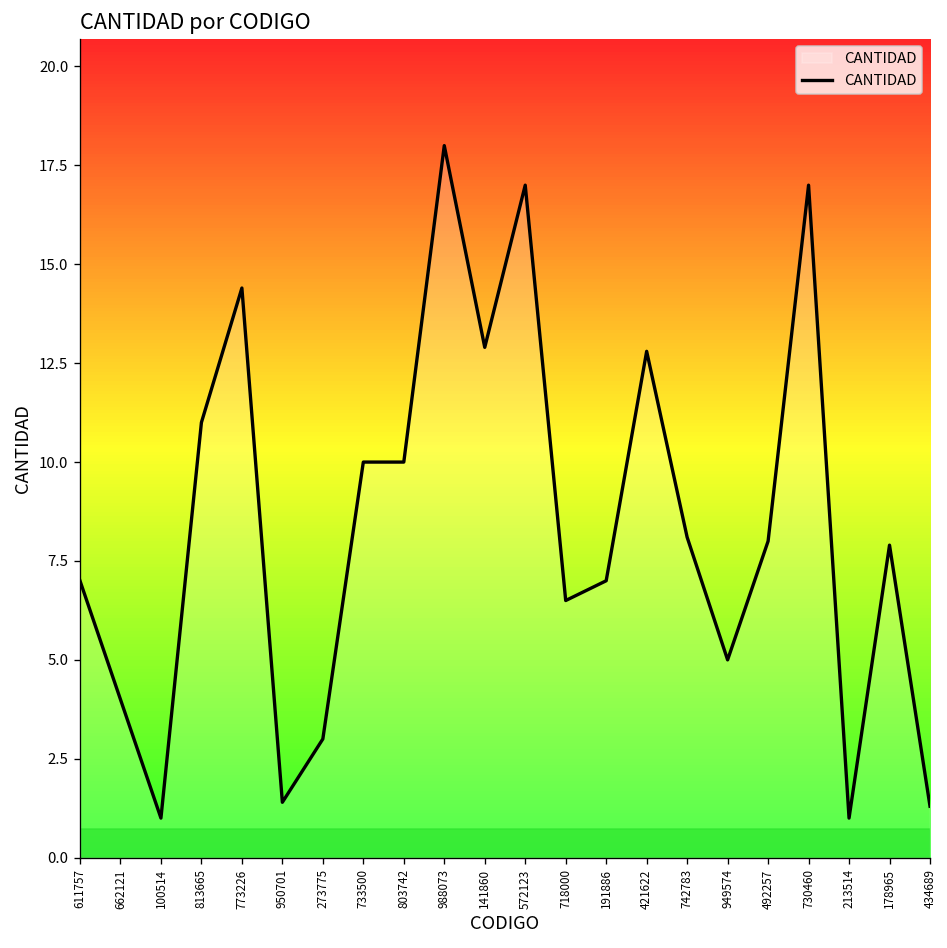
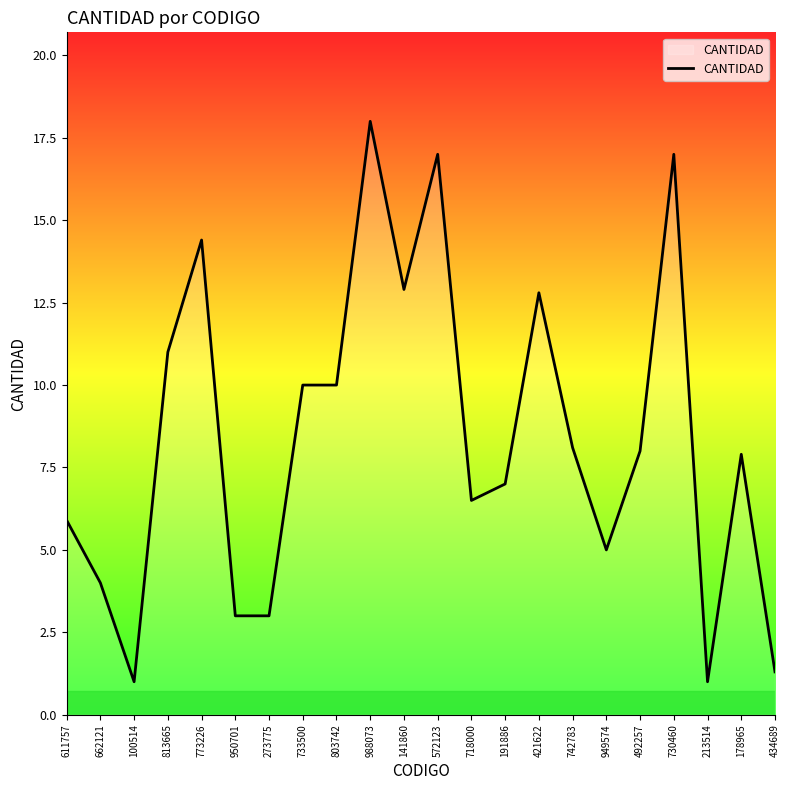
611757: 7.0 -> 5.9
950701: 1.4 -> 3.0
